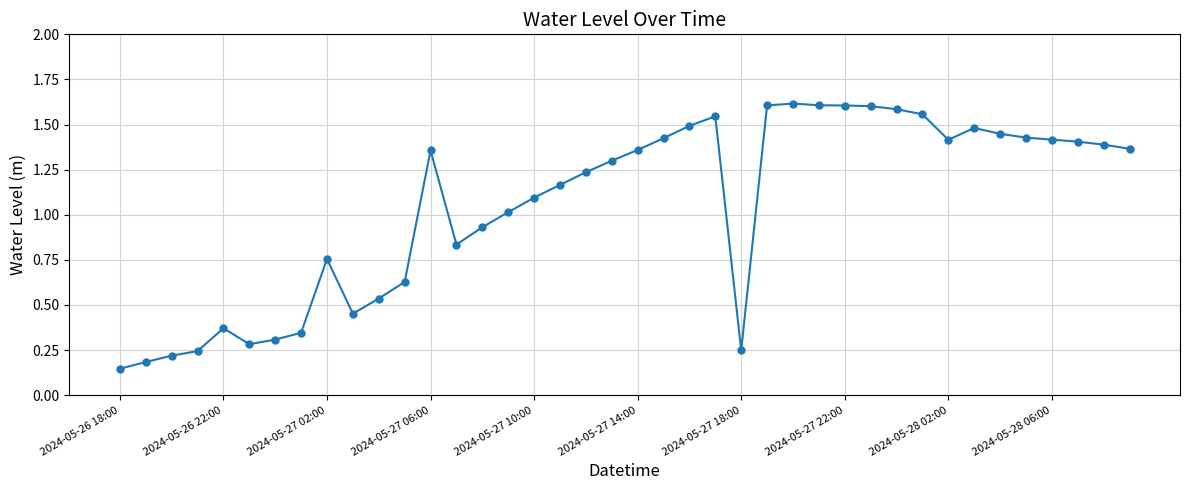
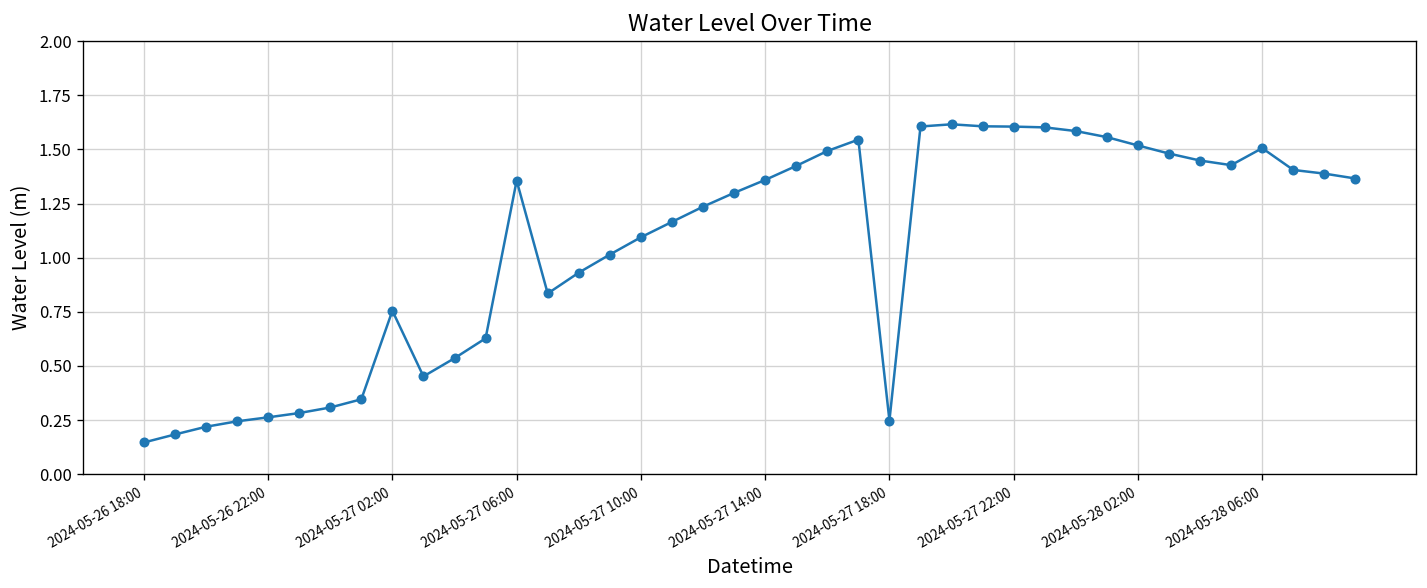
2024-05-26 22:00: 0.37 -> 0.26
2024-05-28 02:00: 1.42 -> 1.52
2024-05-28 06:00: 1.42 -> 1.51
